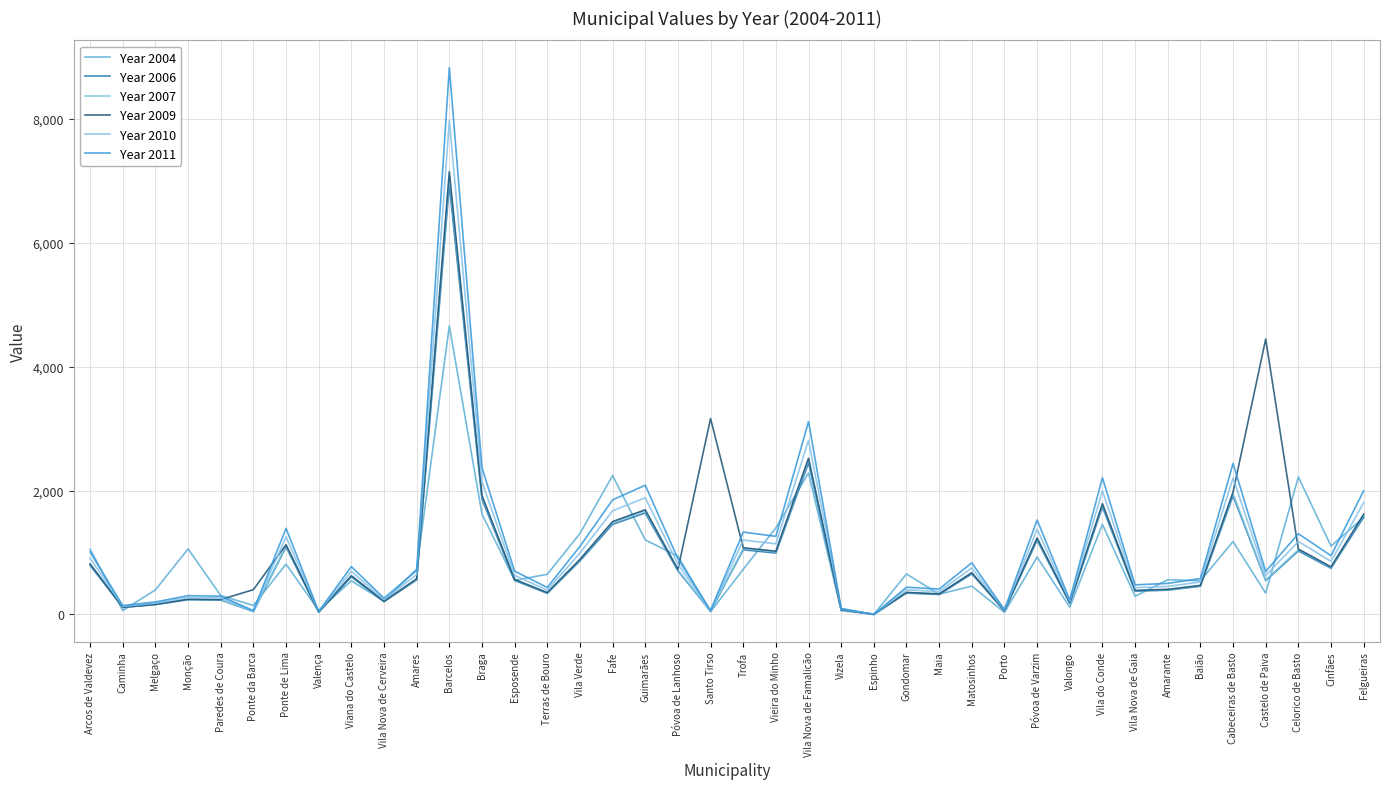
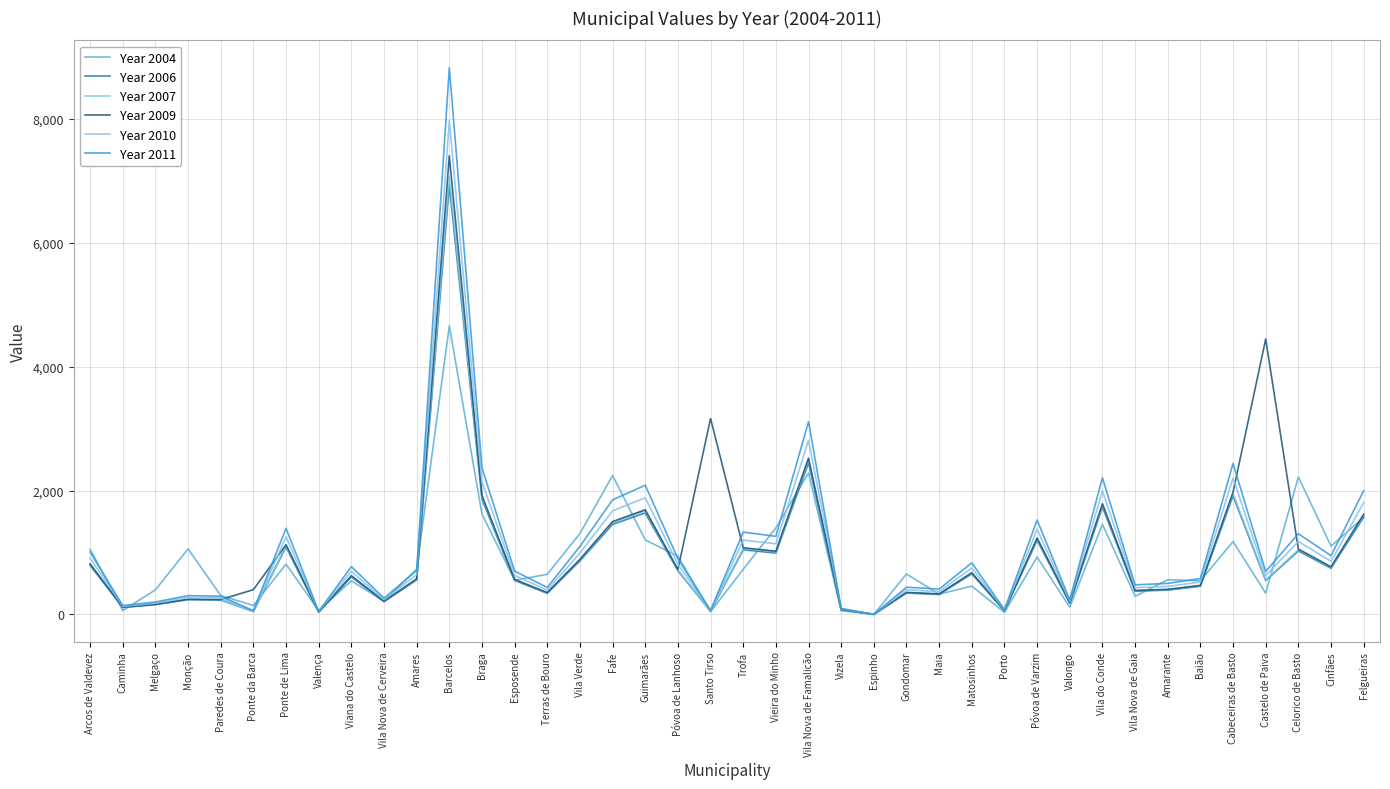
Year 2009, Barcelos: 7,200 -> 7,400
